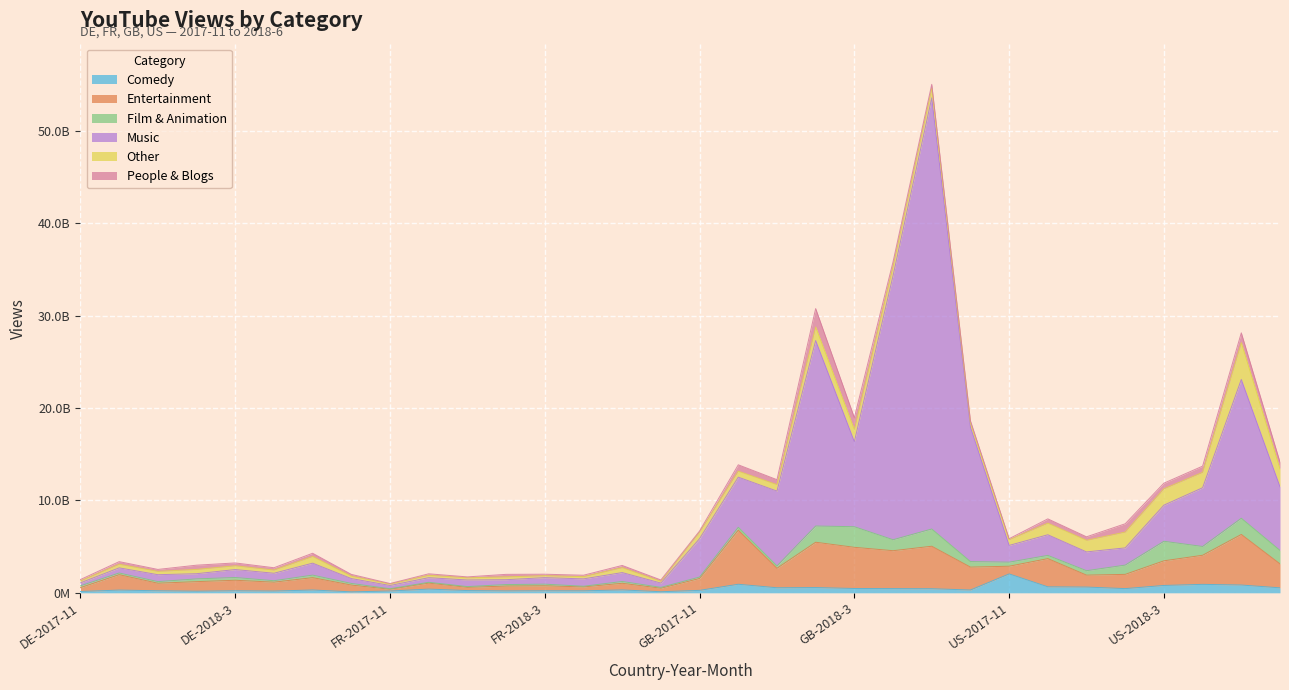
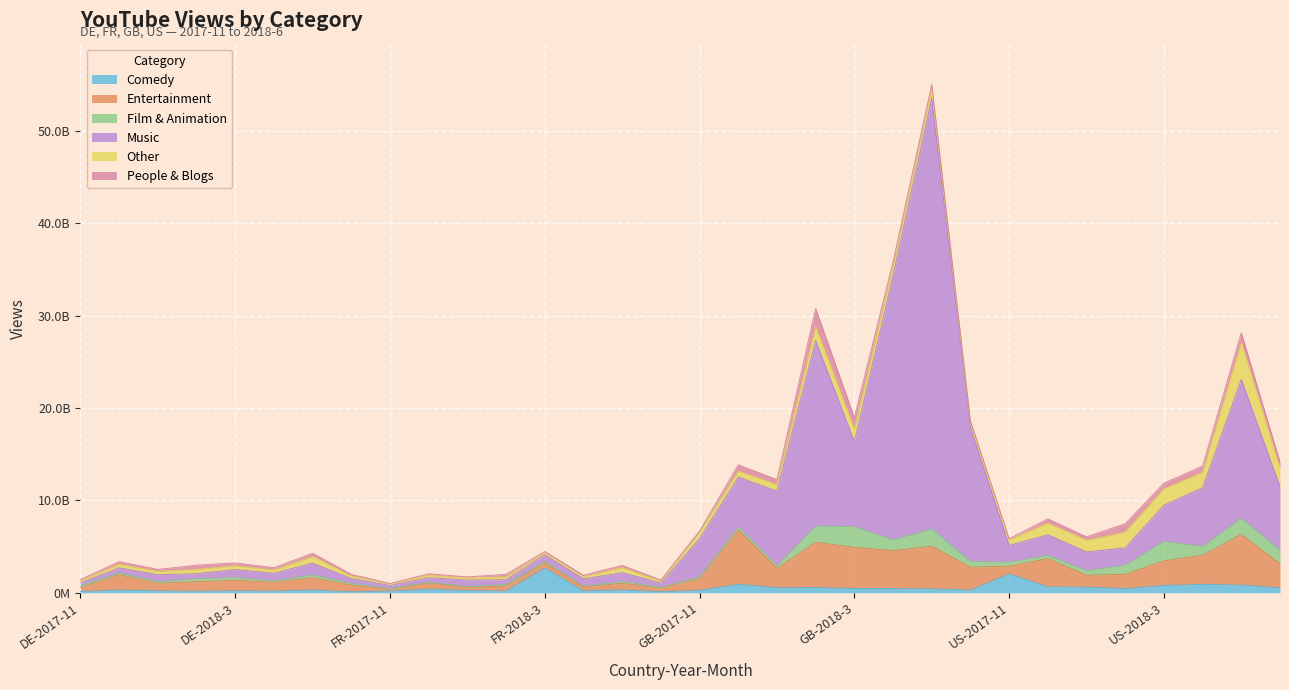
Comedy, FR-2018-3: 0 -> 3000000000
